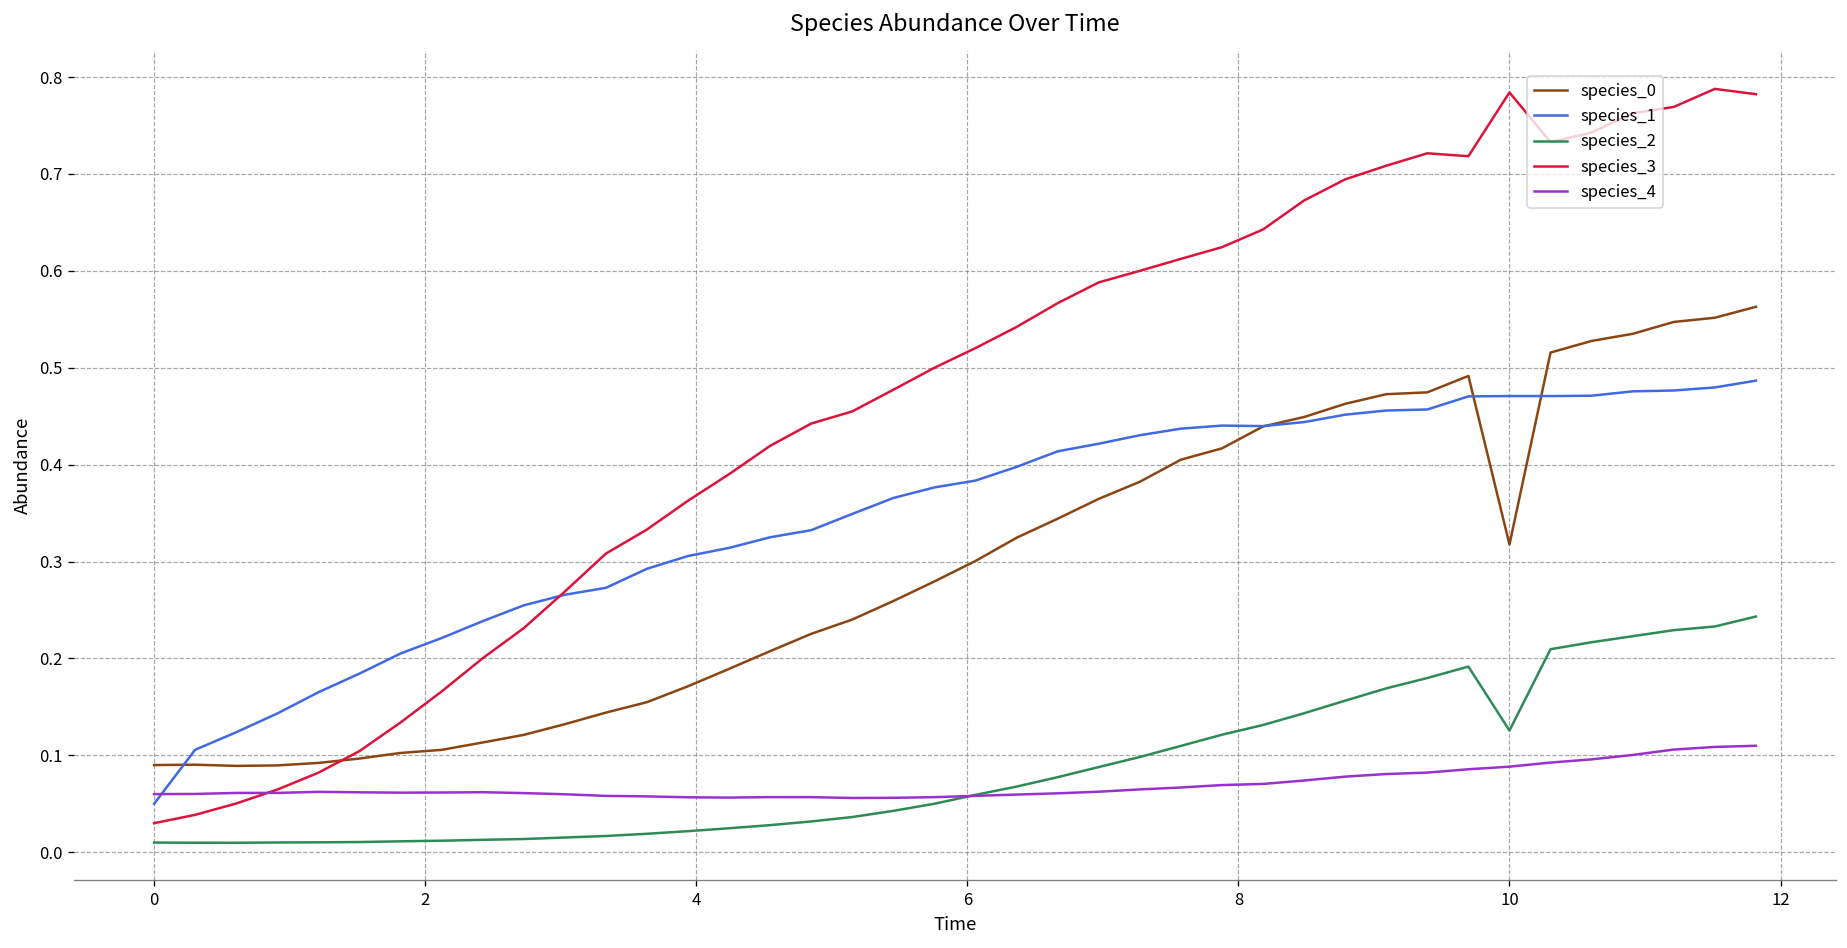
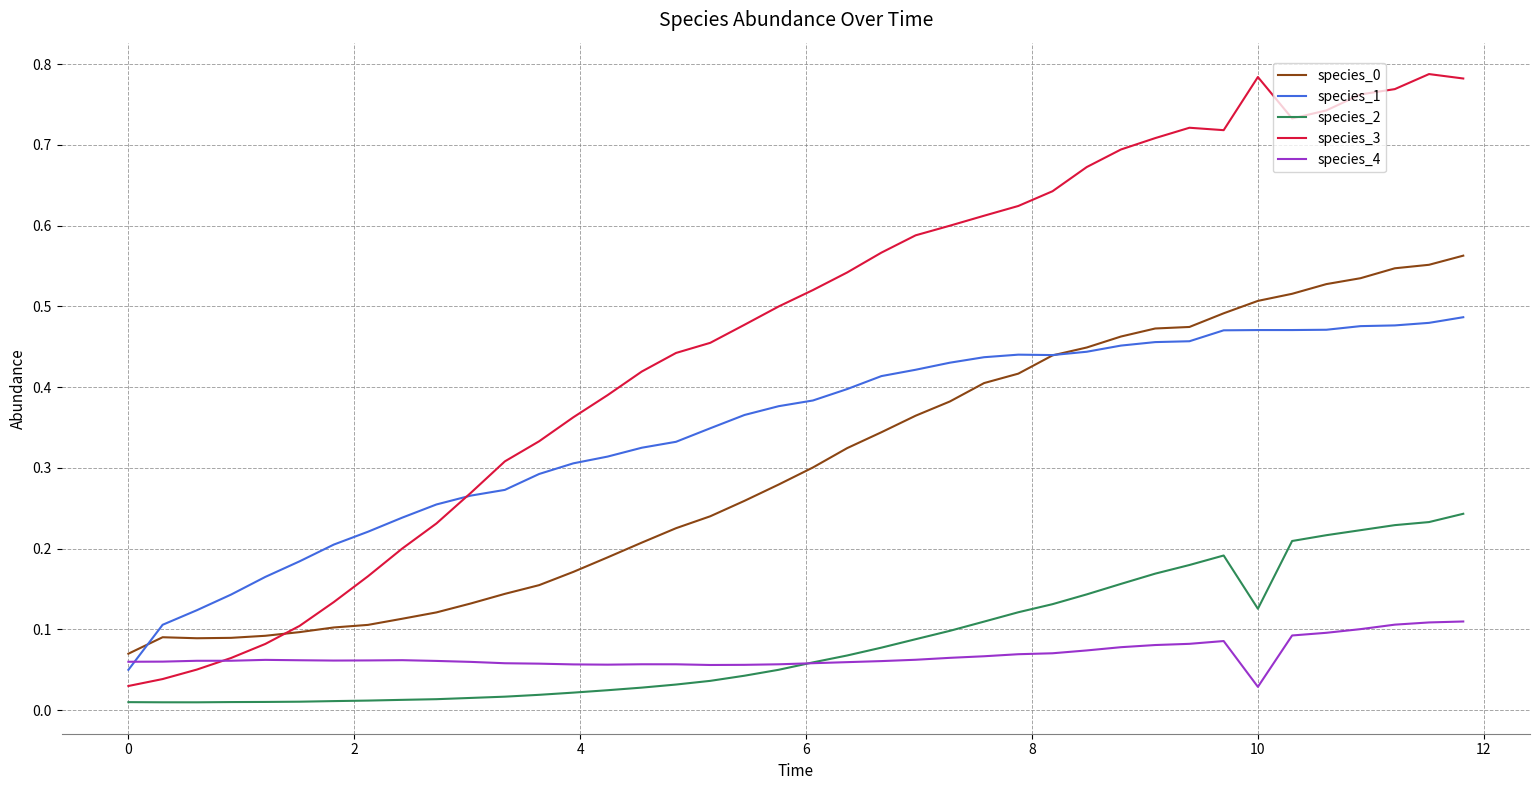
species_0, 0: 0.09 -> 0.07
species_0, 10: 0.32 -> 0.51
species_4, 10: 0.09 -> 0.03
